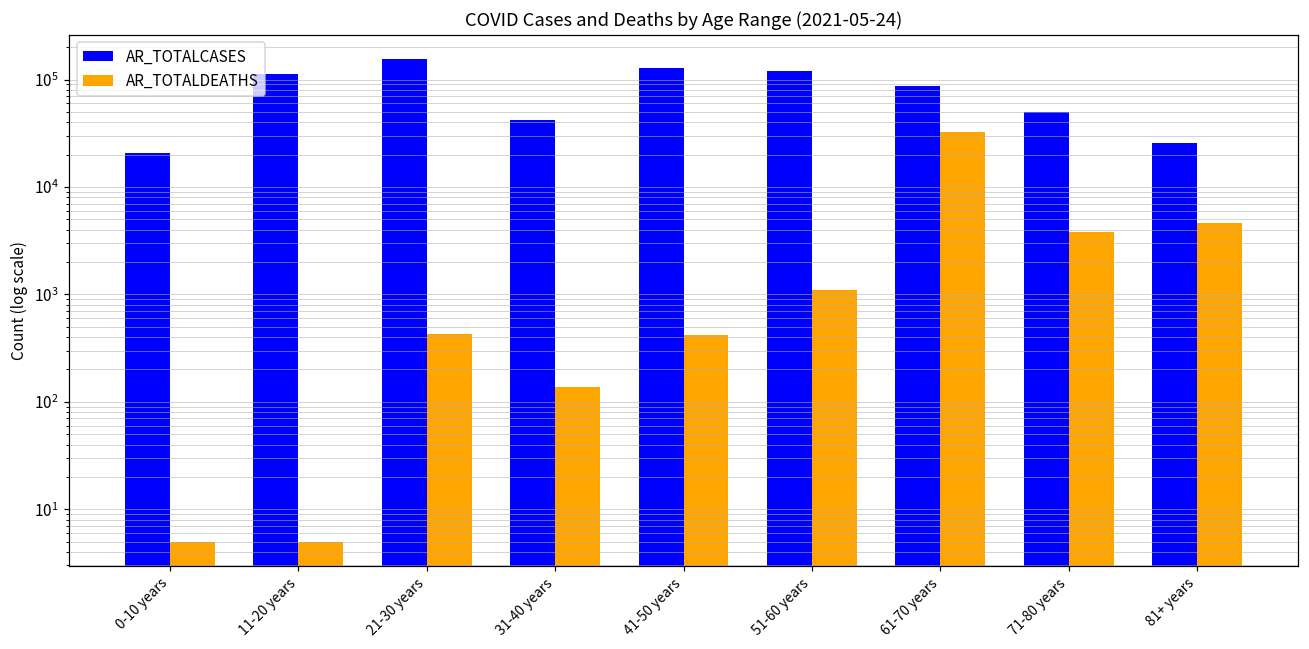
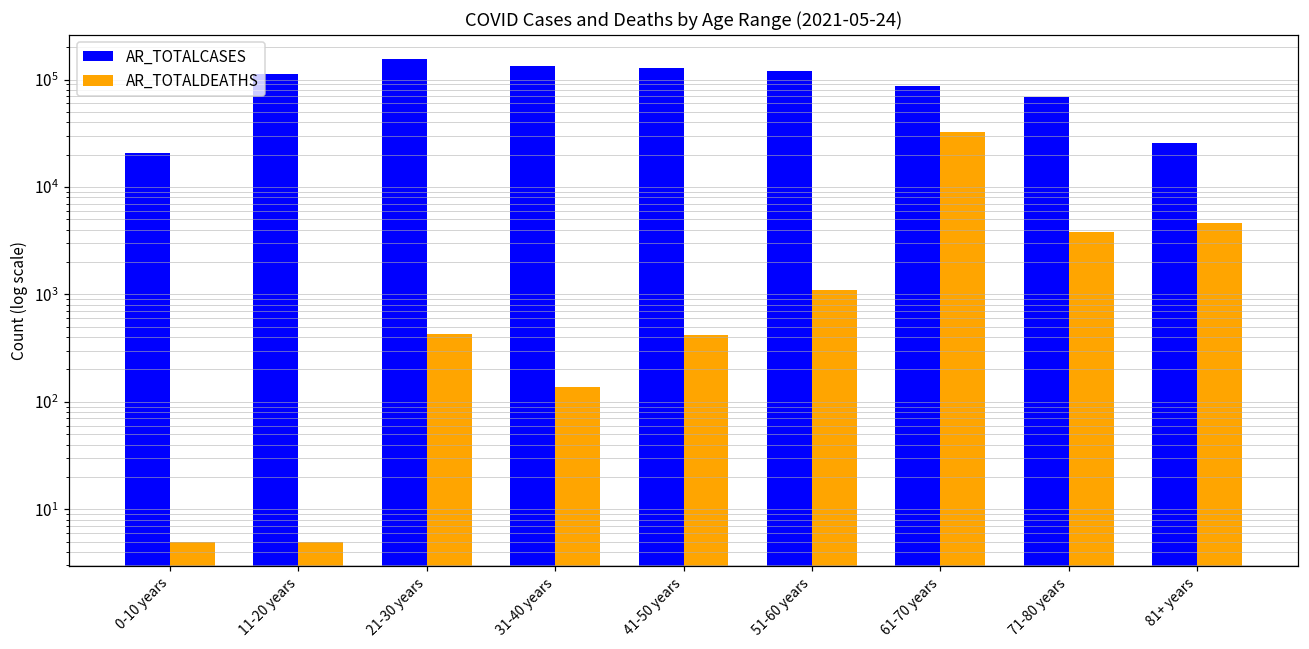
AR_TOTALCASES, 31-40 years: 42000 -> 130000
AR_TOTALCASES, 71-80 years: 50000 -> 70000
